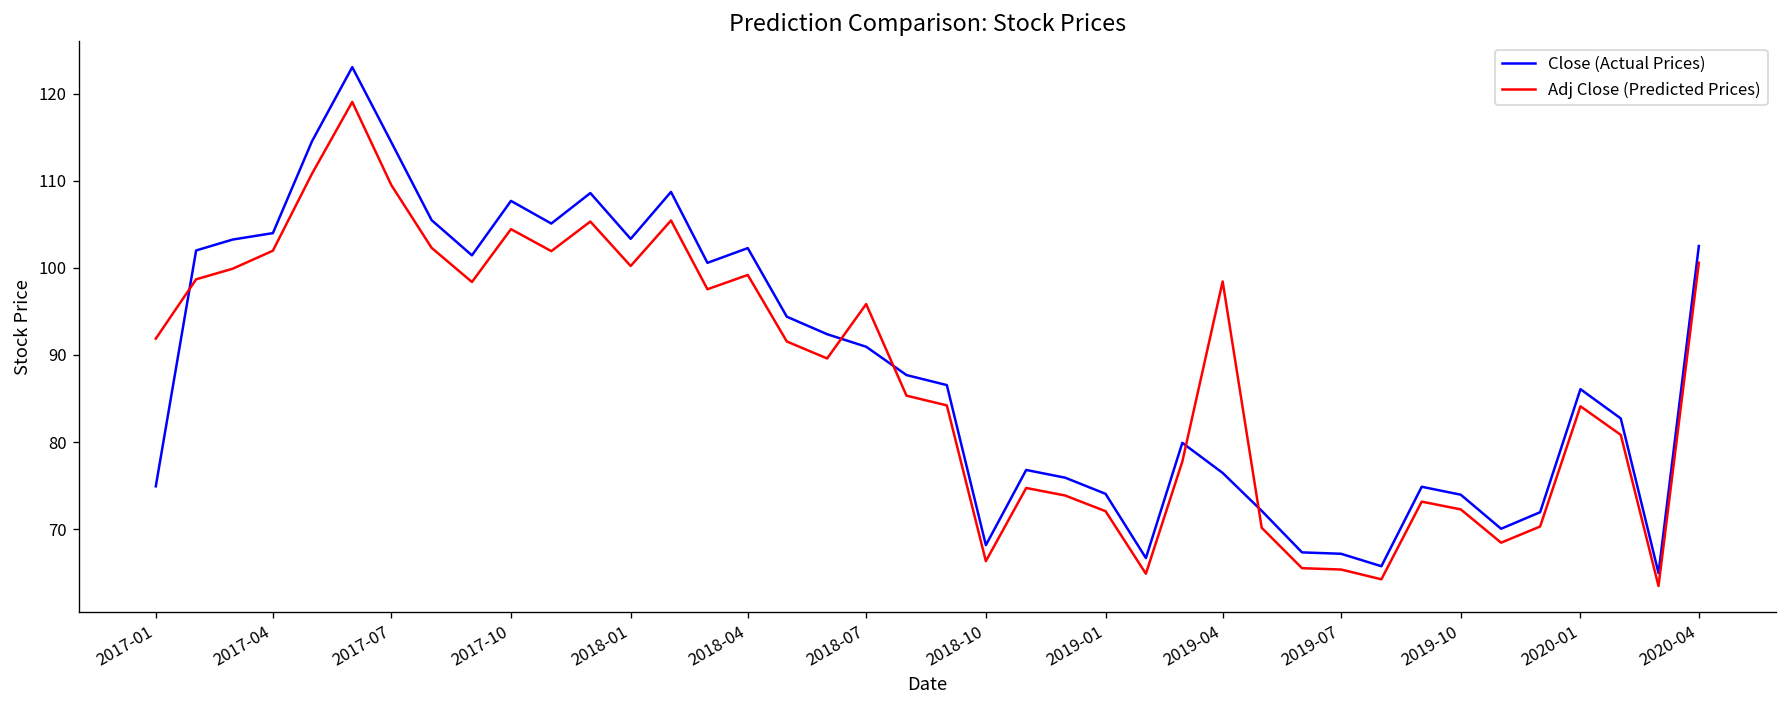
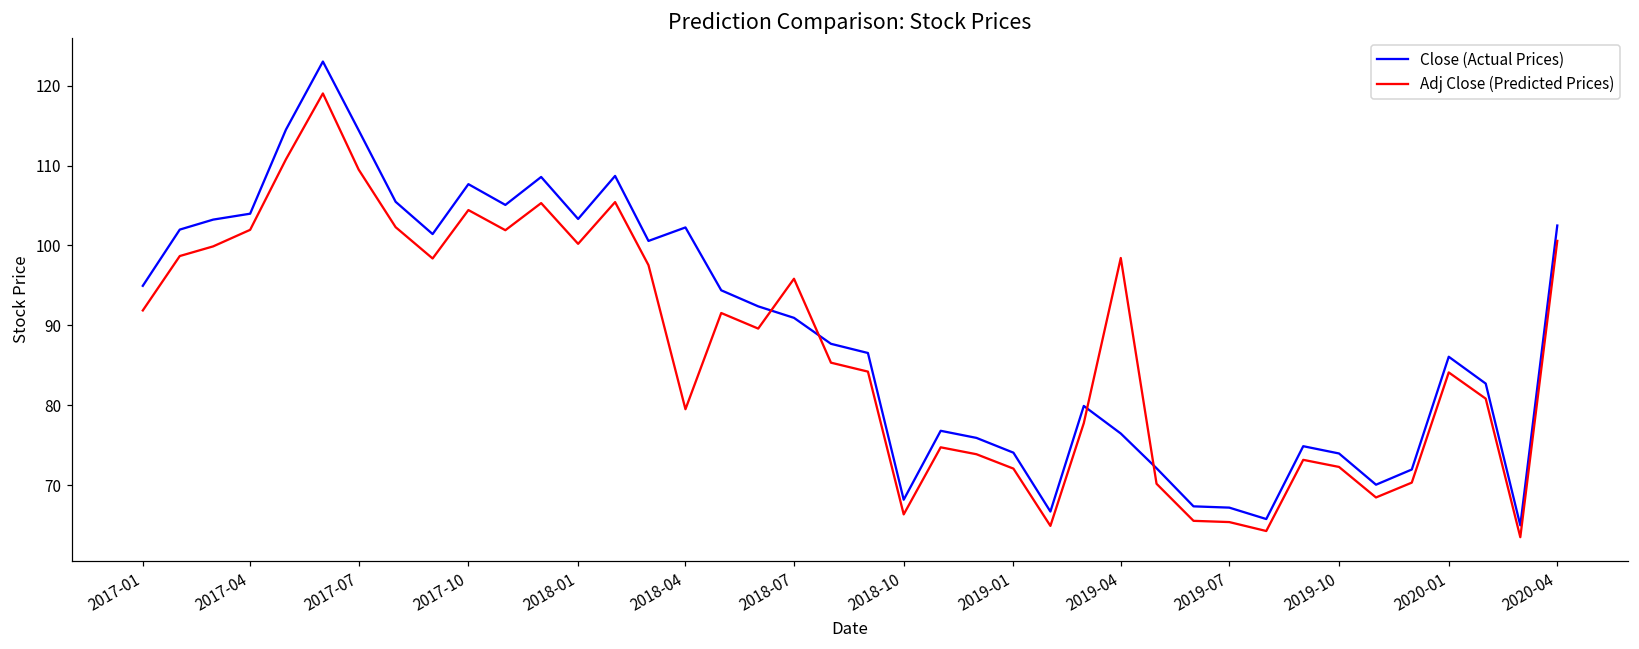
Close (Actual Prices), 2017-01: 75 -> 95
Adj Close (Predicted Prices), 2018-04: 99 -> 80
